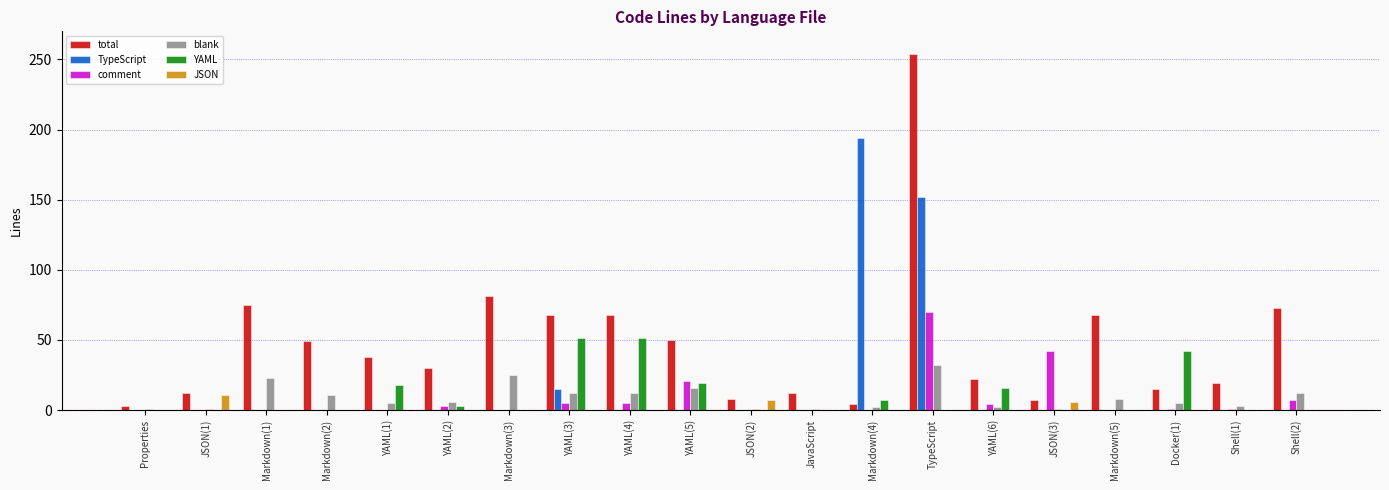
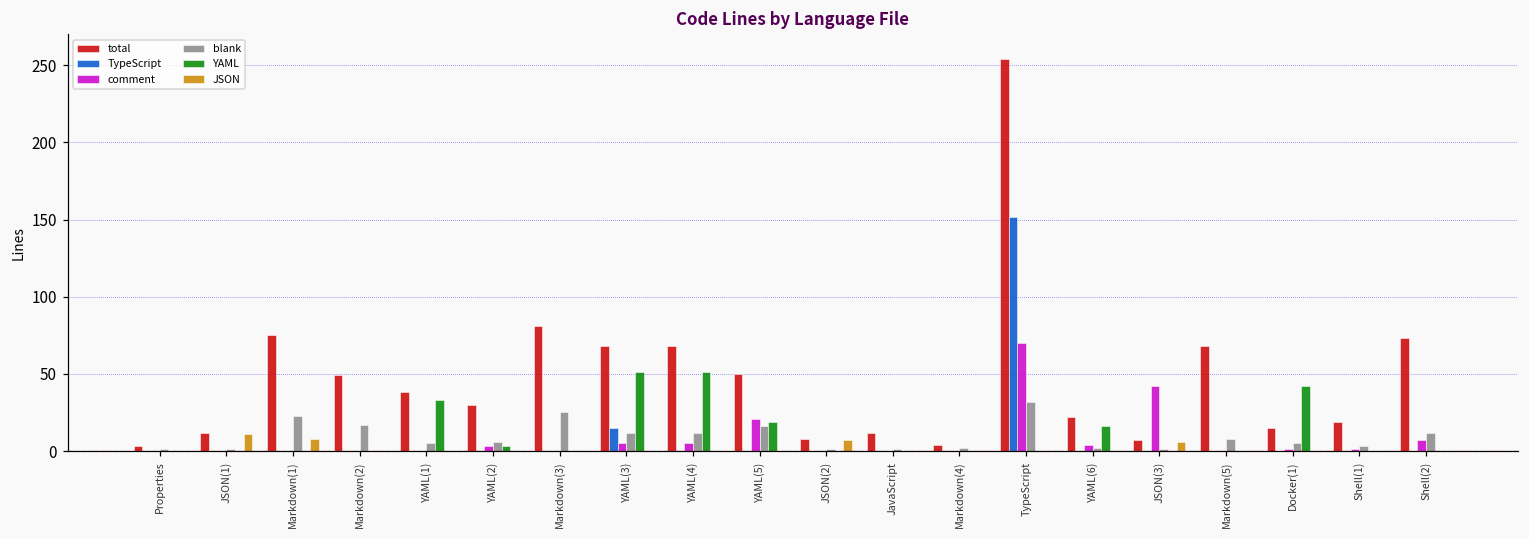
JSON, Markdown(1): 0 -> 8
blank, Markdown(2): 11 -> 17
YAML, YAML(1): 18 -> 33
TypeScript, Markdown(4): 194 -> 0
YAML, Markdown(4): 7 -> 0
